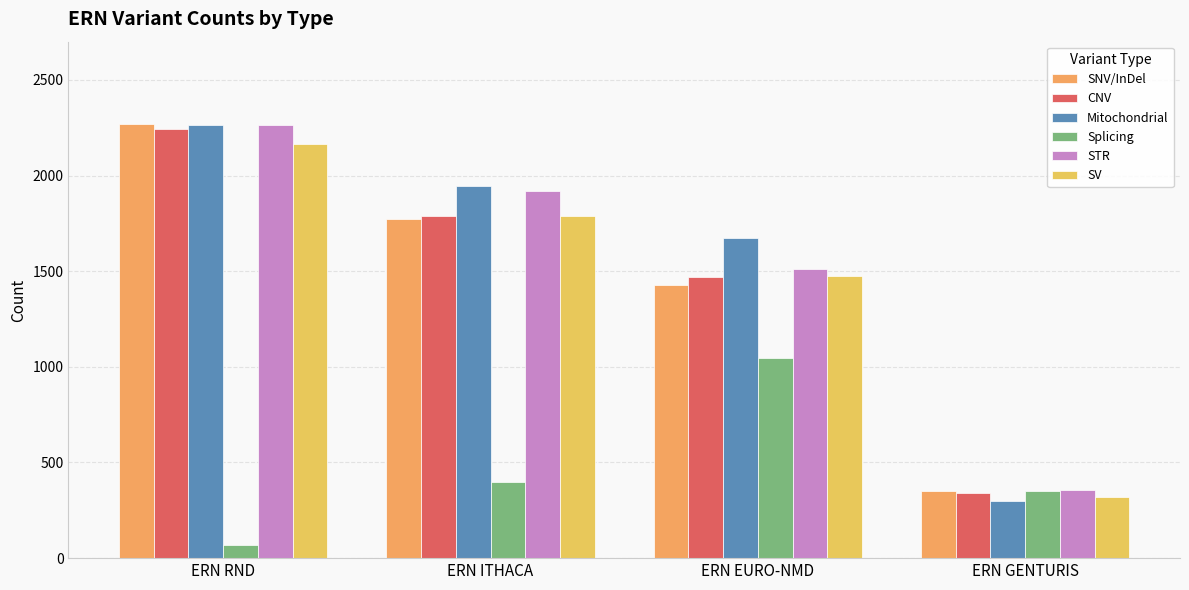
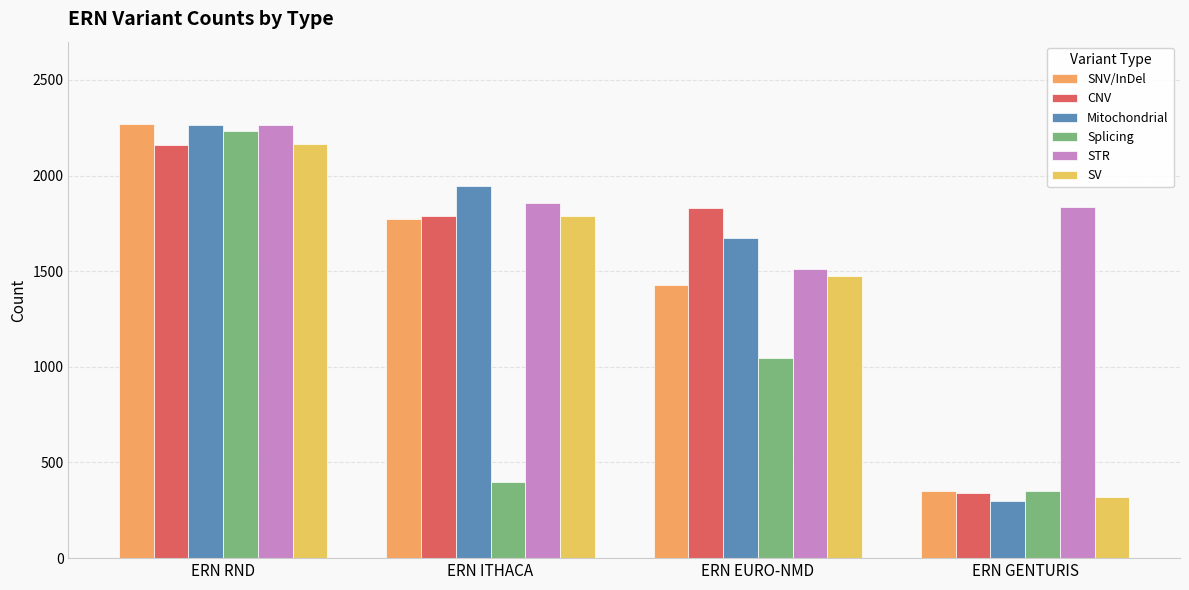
CNV, ERN RND: 2250 -> 2160
Splicing, ERN RND: 70 -> 2230
STR, ERN ITHACA: 1920 -> 1860
CNV, ERN EURO-NMD: 1470 -> 1830
STR, ERN GENTURIS: 360 -> 1830
